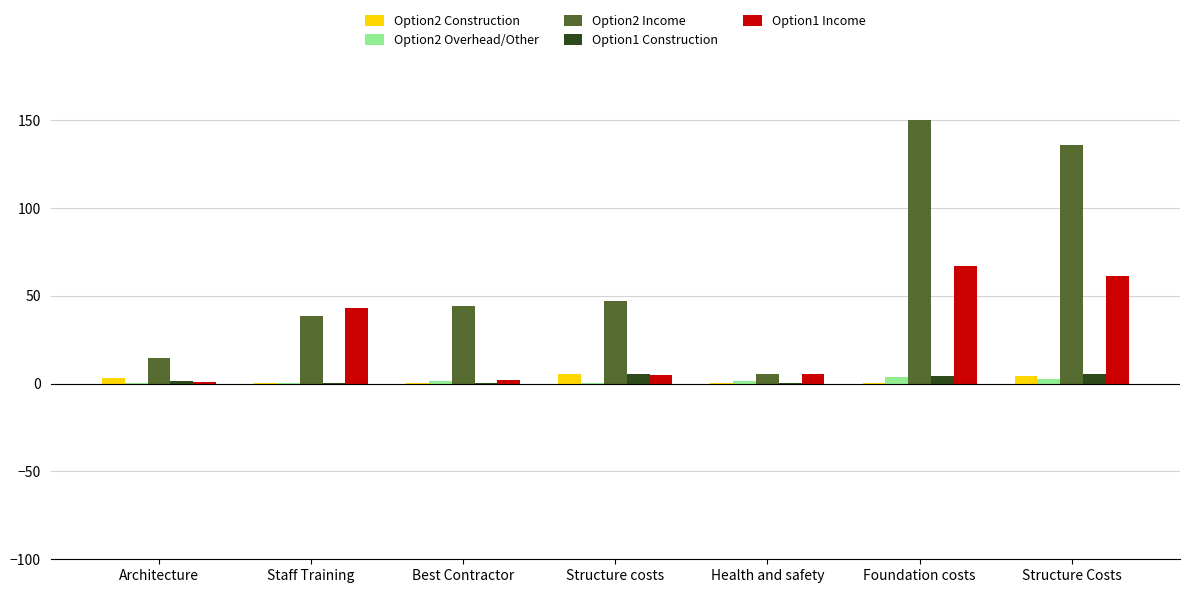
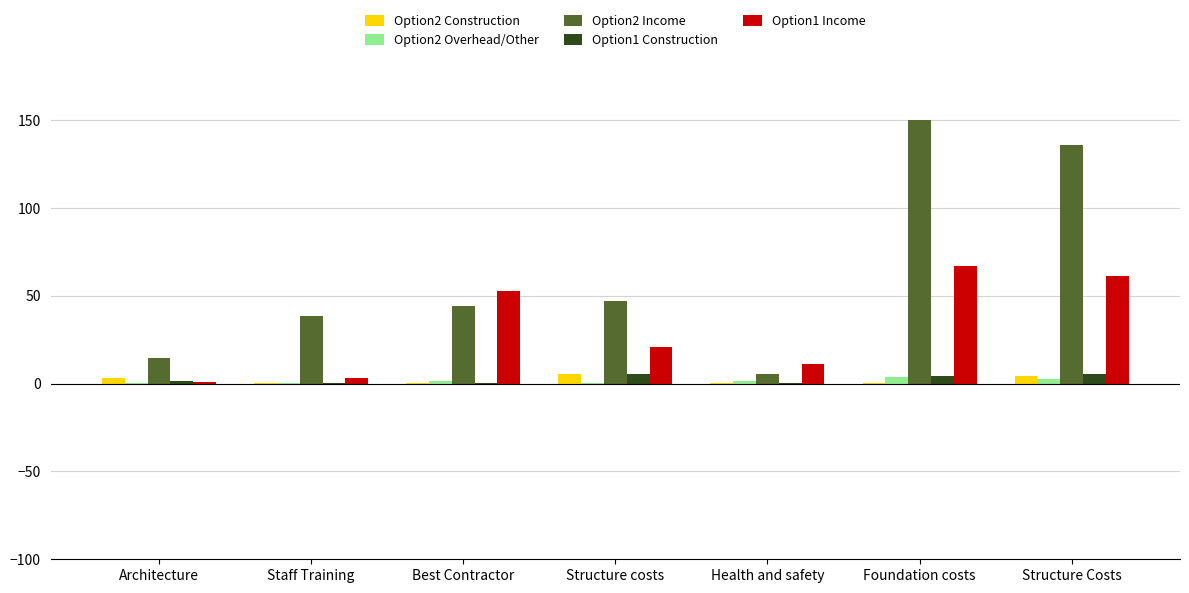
Option1 Income, Staff Training: 43 -> 3
Option1 Income, Best Contractor: 2 -> 53
Option1 Income, Structure costs: 5 -> 21
Option1 Income, Health and safety: 5 -> 11
